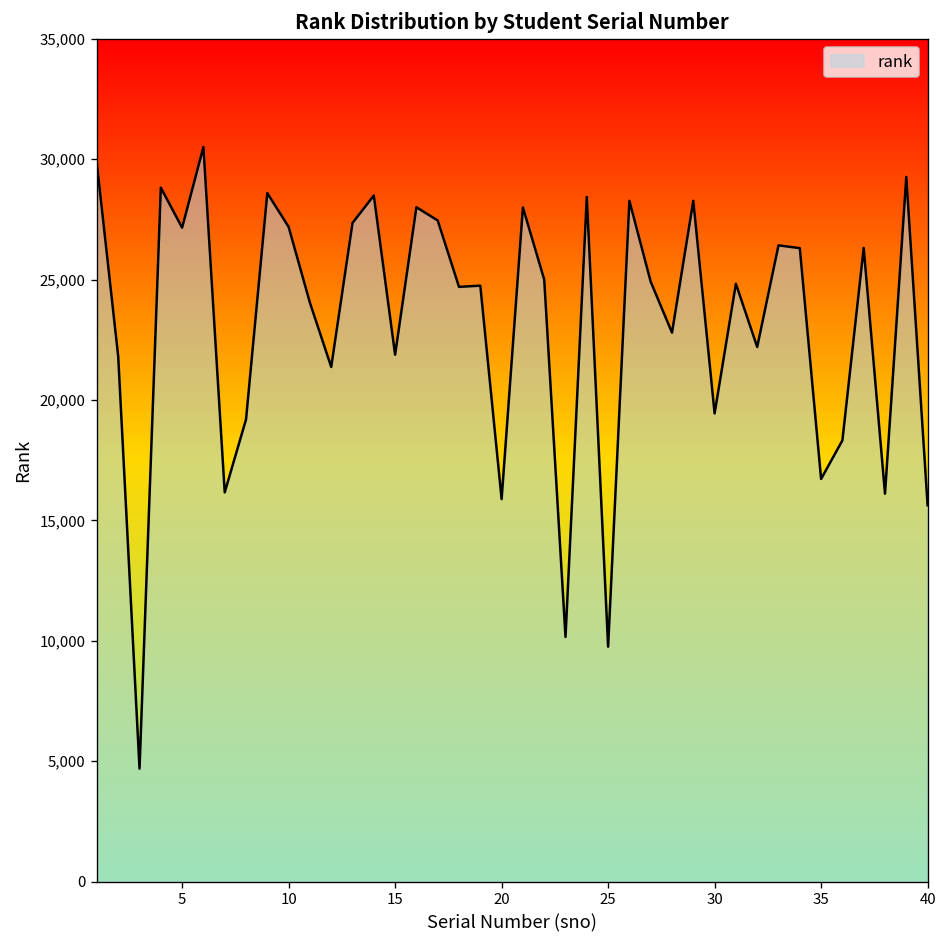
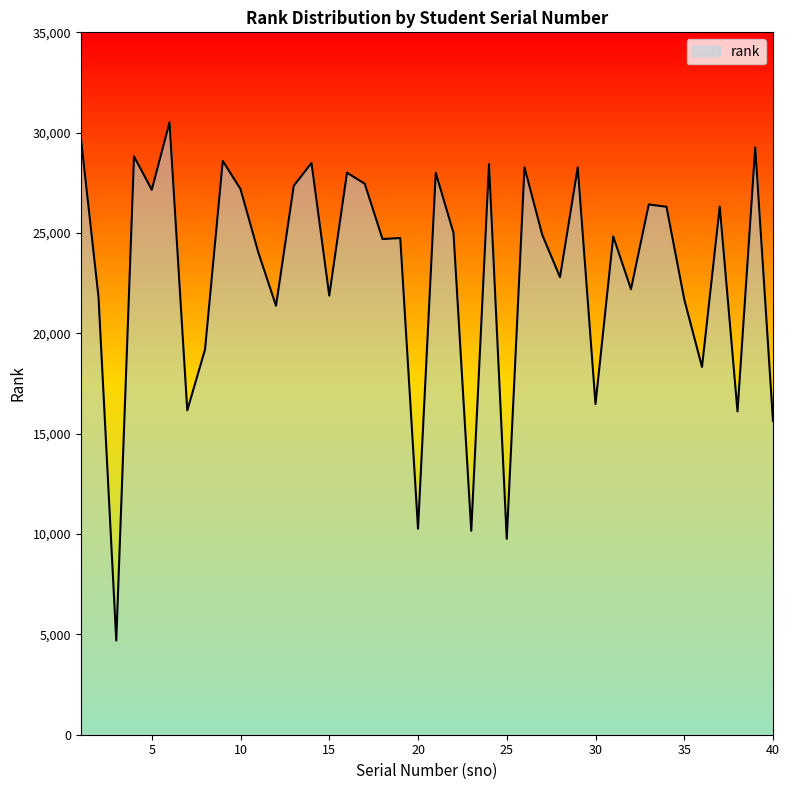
20: 15,900 -> 10,300
30: 19,400 -> 16,500
35: 16,700 -> 21,700
